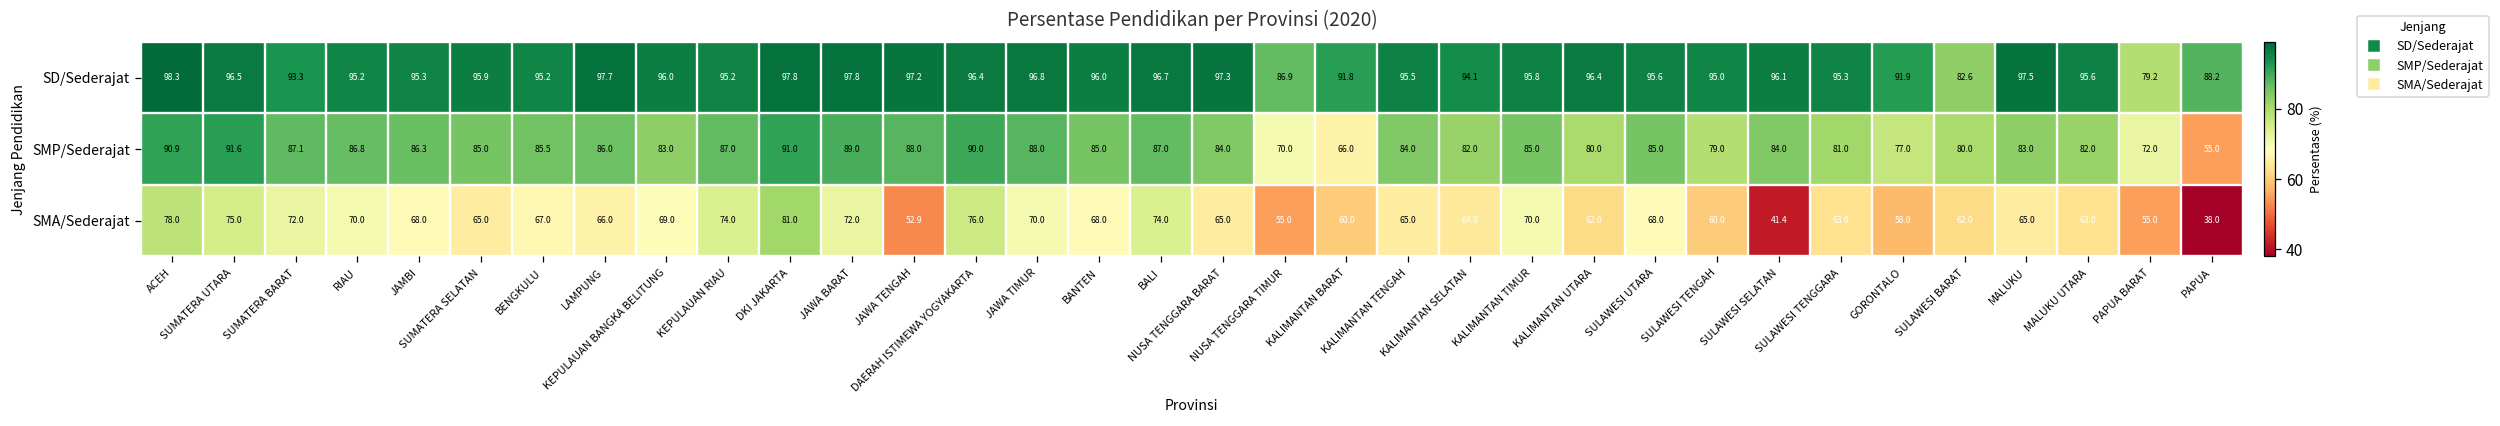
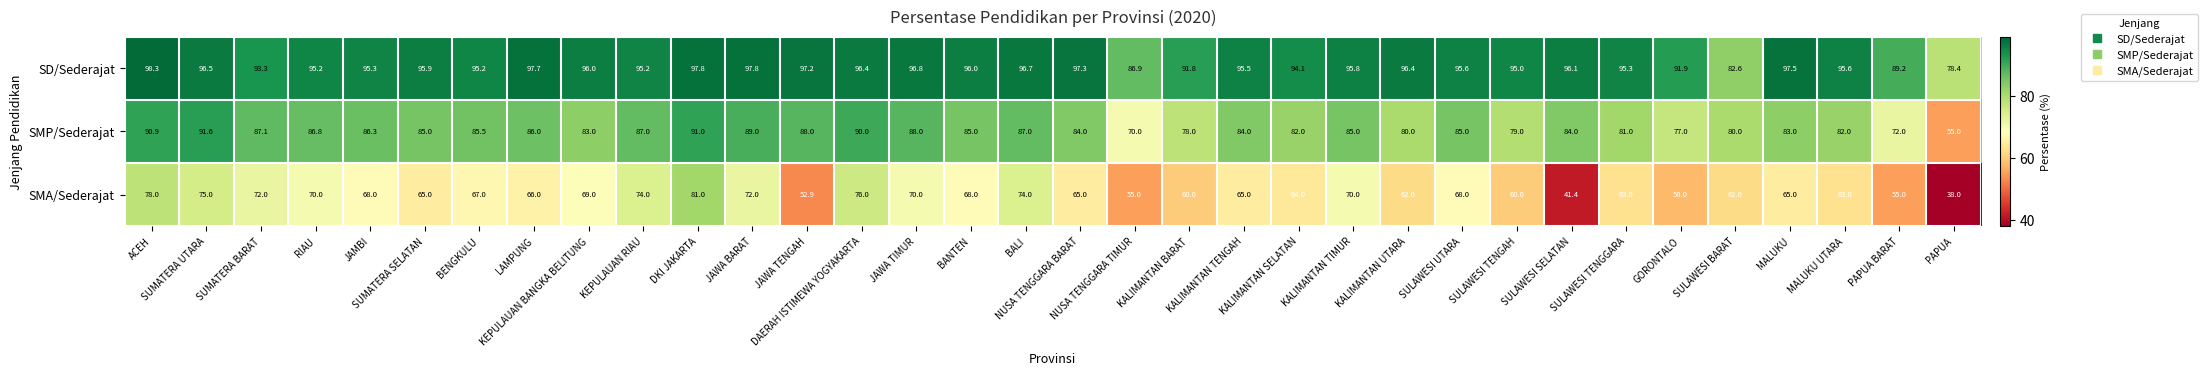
SD/Sederajat, PAPUA BARAT: 79.2 -> 89.2
SD/Sederajat, PAPUA: 88.2 -> 78.4
SMP/Sederajat, KALIMANTAN BARAT: 66.0 -> 78.0
